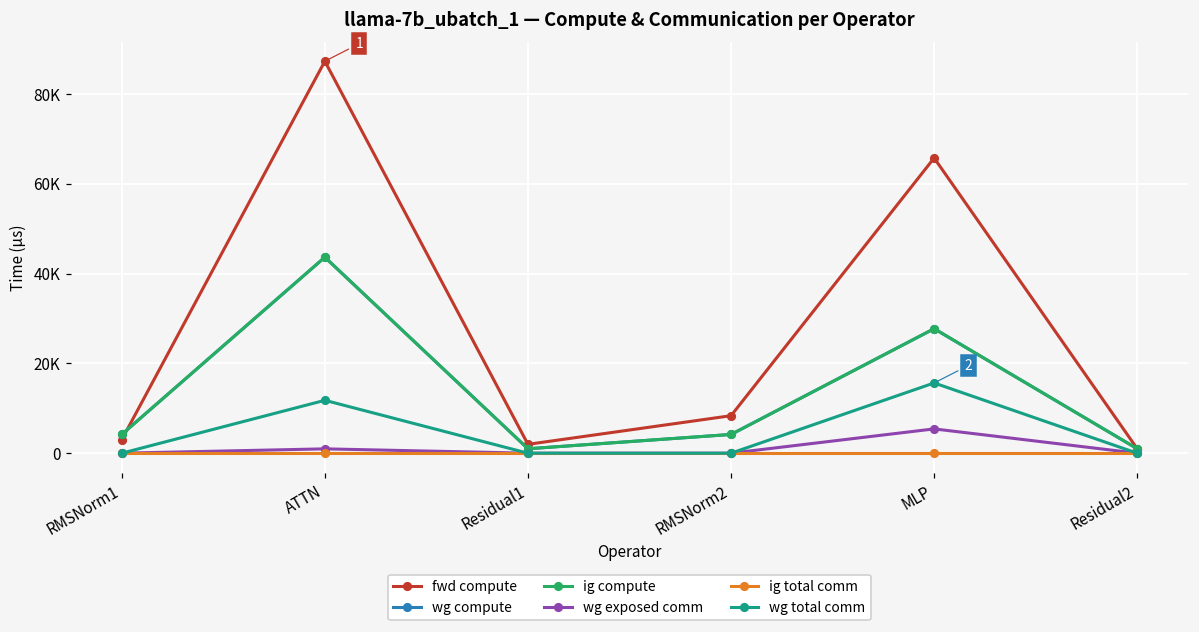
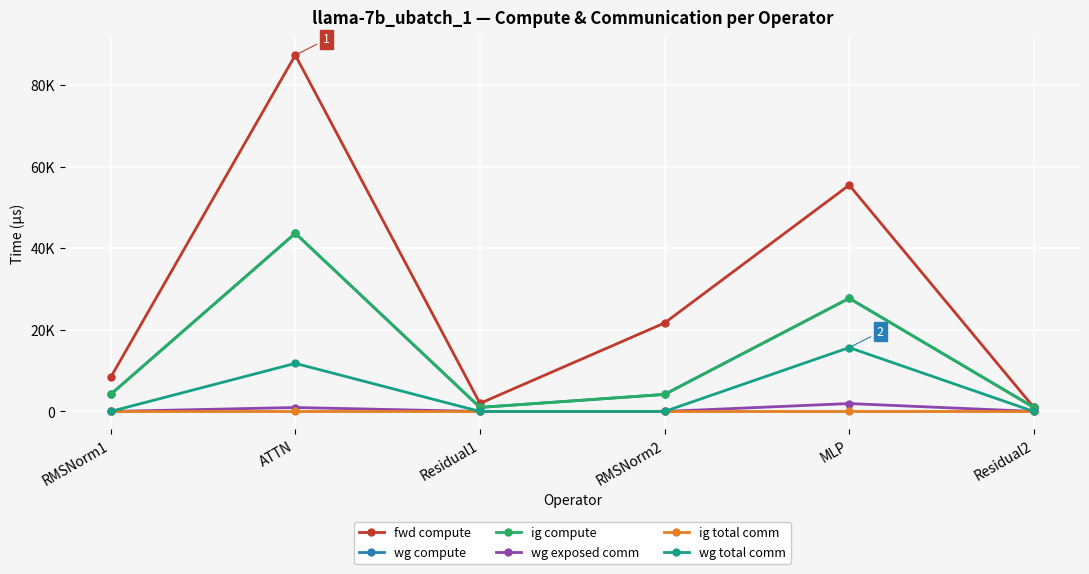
fwd compute, RMSNorm1: 3000 -> 8000
fwd compute, RMSNorm2: 8000 -> 22000
fwd compute, MLP: 66000 -> 55000
wg exposed comm, MLP: 5000 -> 2000
